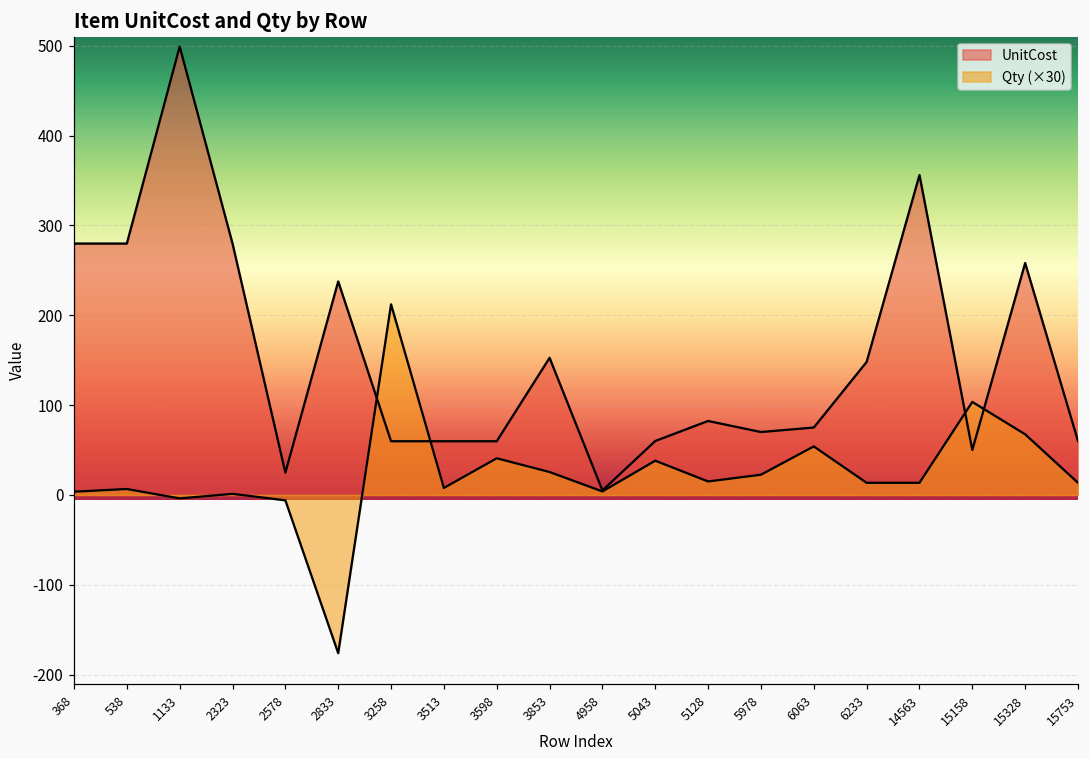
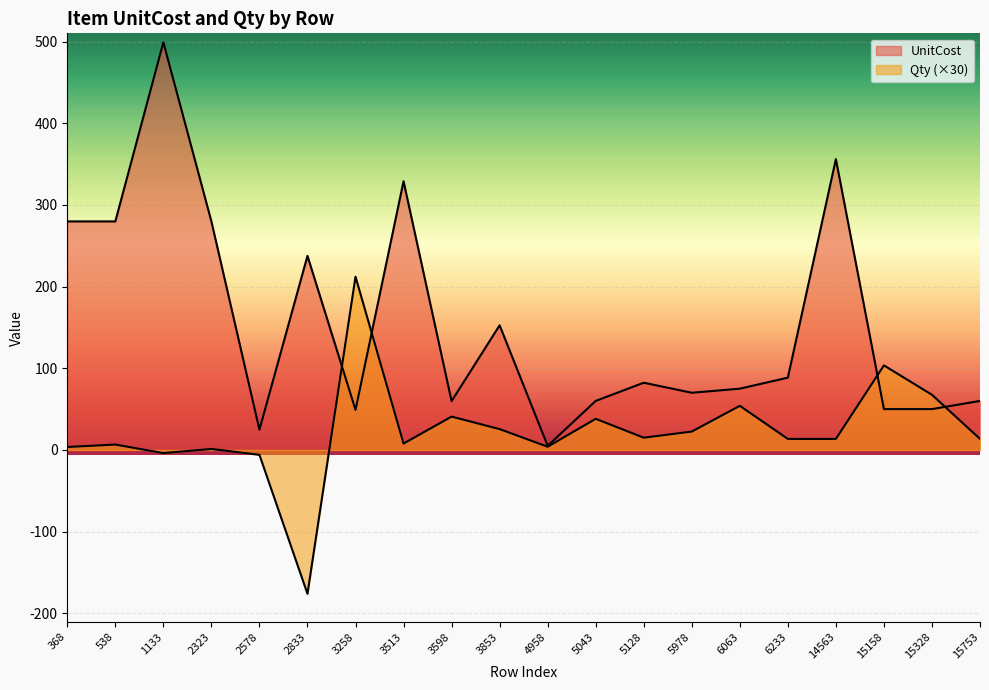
UnitCost, 3258: 60 -> 50
UnitCost, 3513: 60 -> 330
UnitCost, 6233: 150 -> 90
UnitCost, 15328: 260 -> 50
